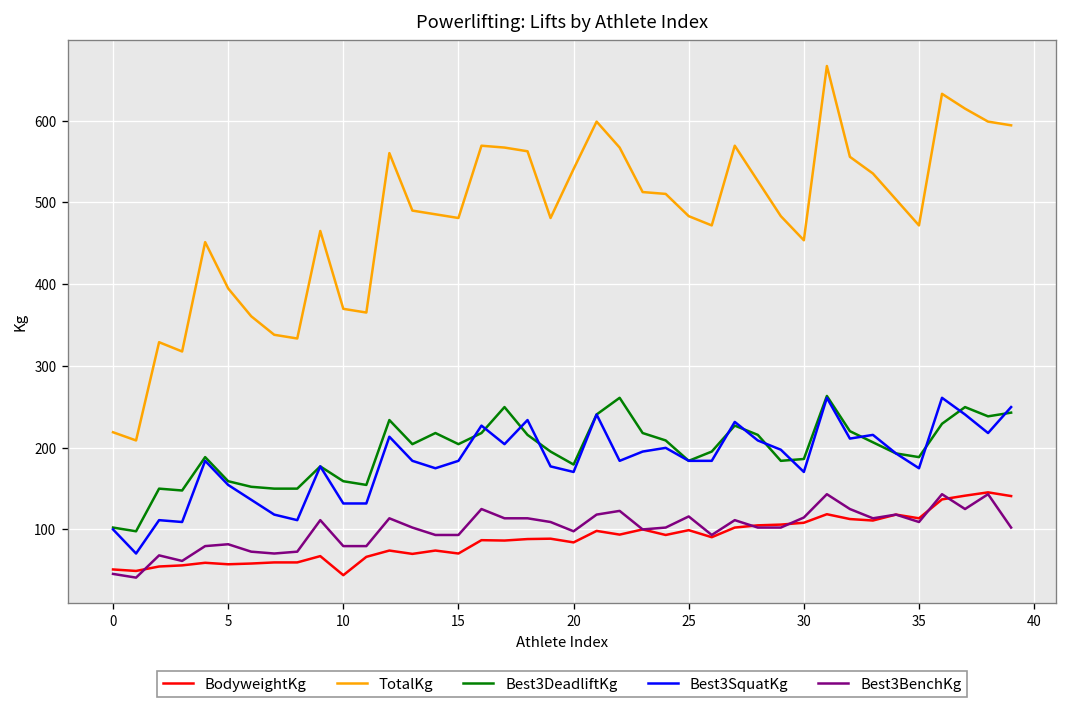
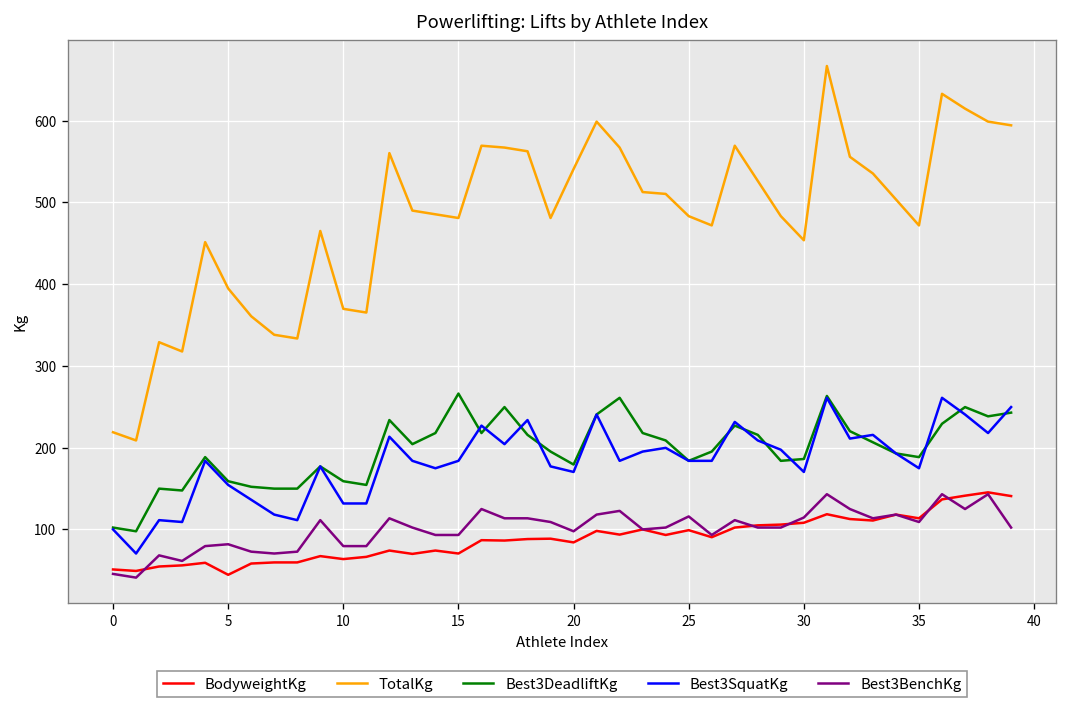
BodyweightKg, 5: 60 -> 40
BodyweightKg, 10: 40 -> 60
Best3DeadliftKg, 15: 200 -> 270
